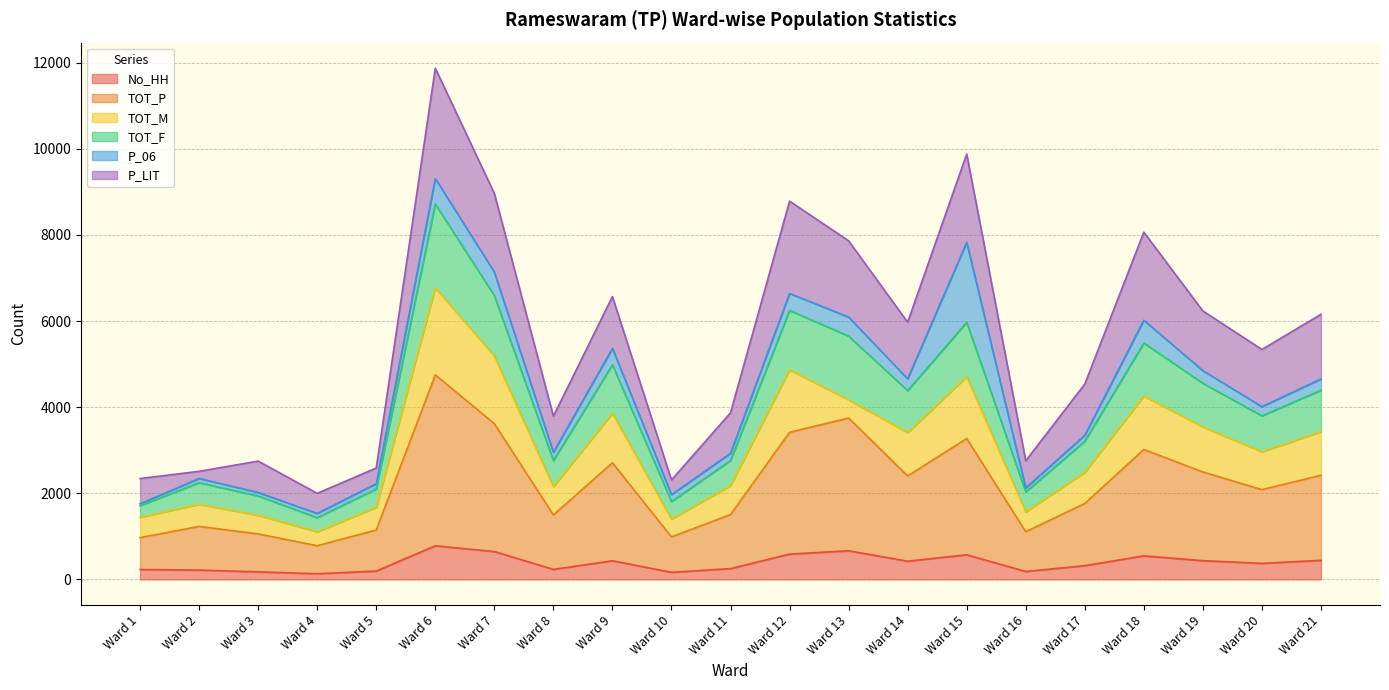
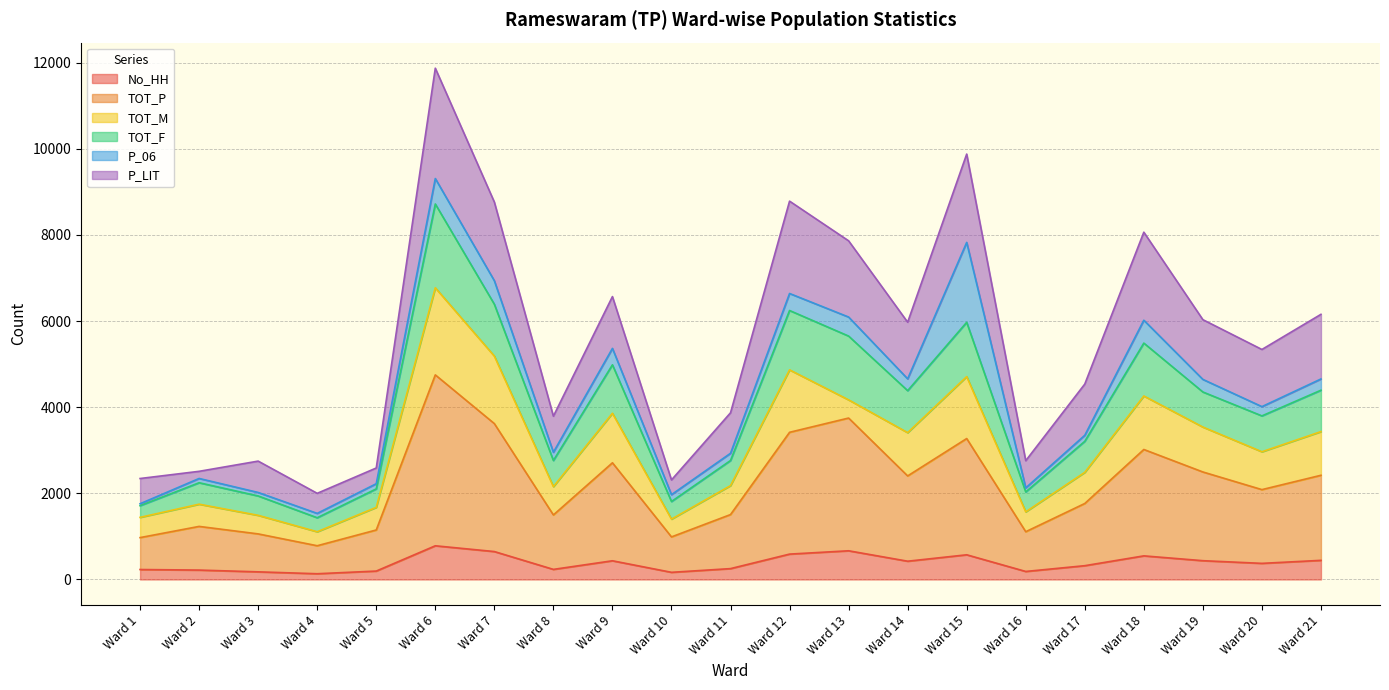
TOT_F, Ward 7: 1400 -> 1200
TOT_F, Ward 19: 1000 -> 800
